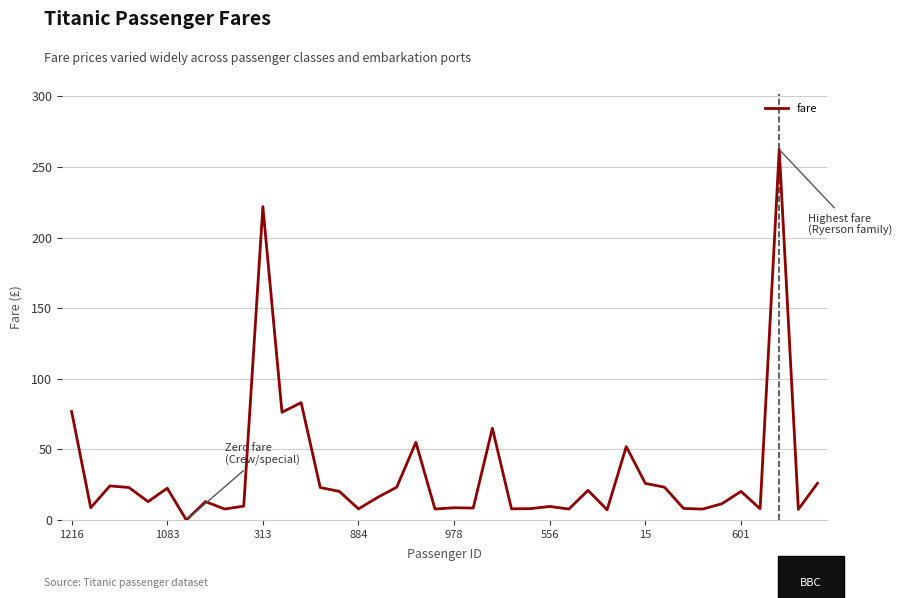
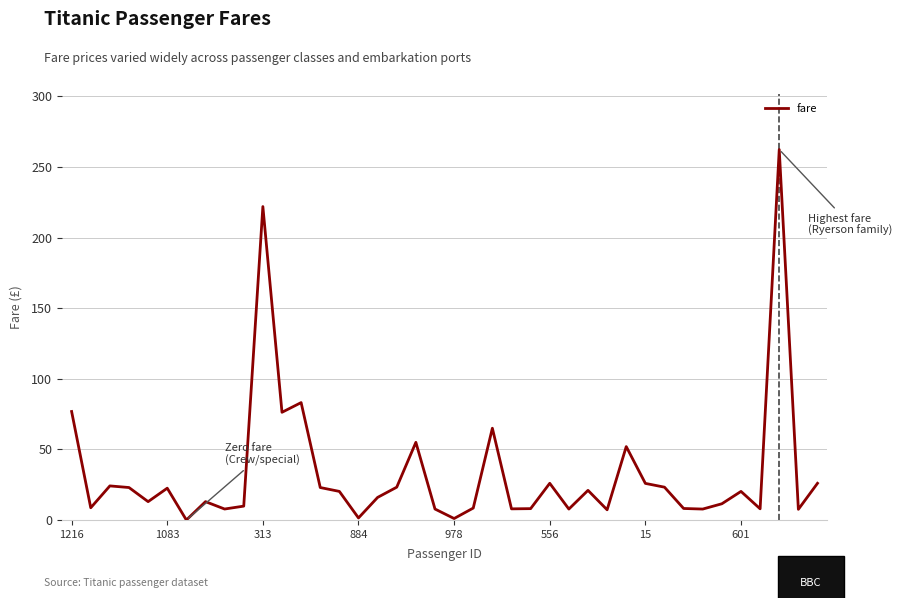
884: 8 -> 1
978: 9 -> 1
556: 10 -> 26
